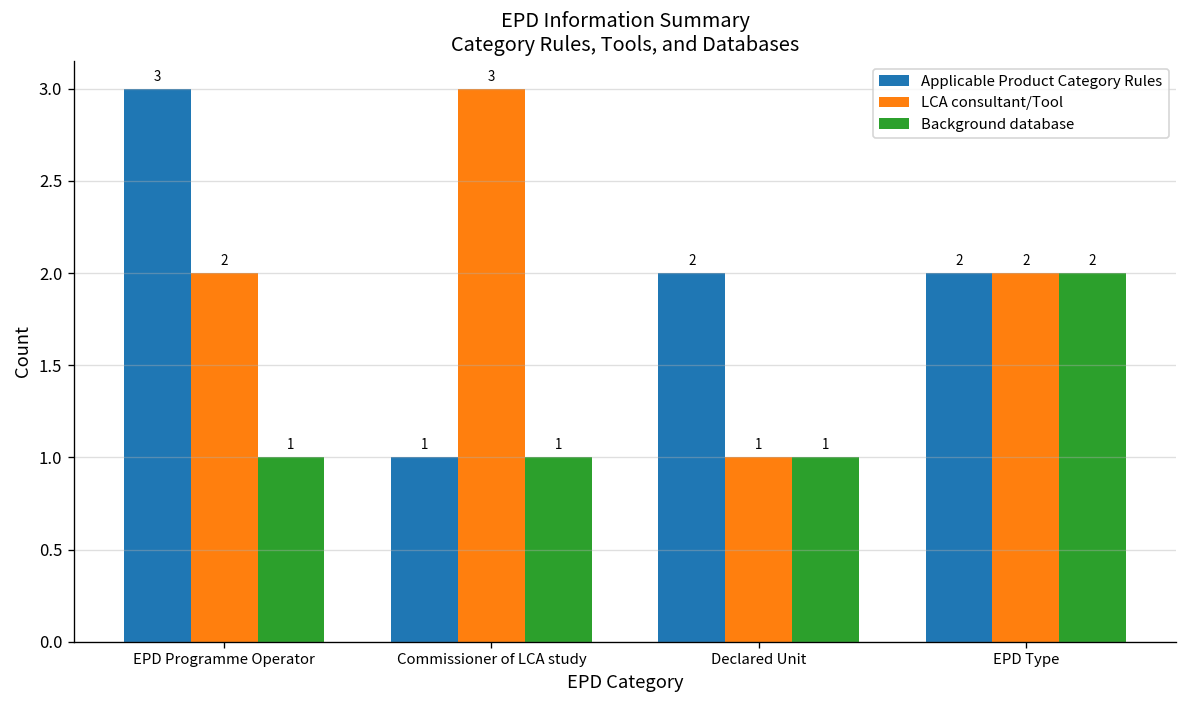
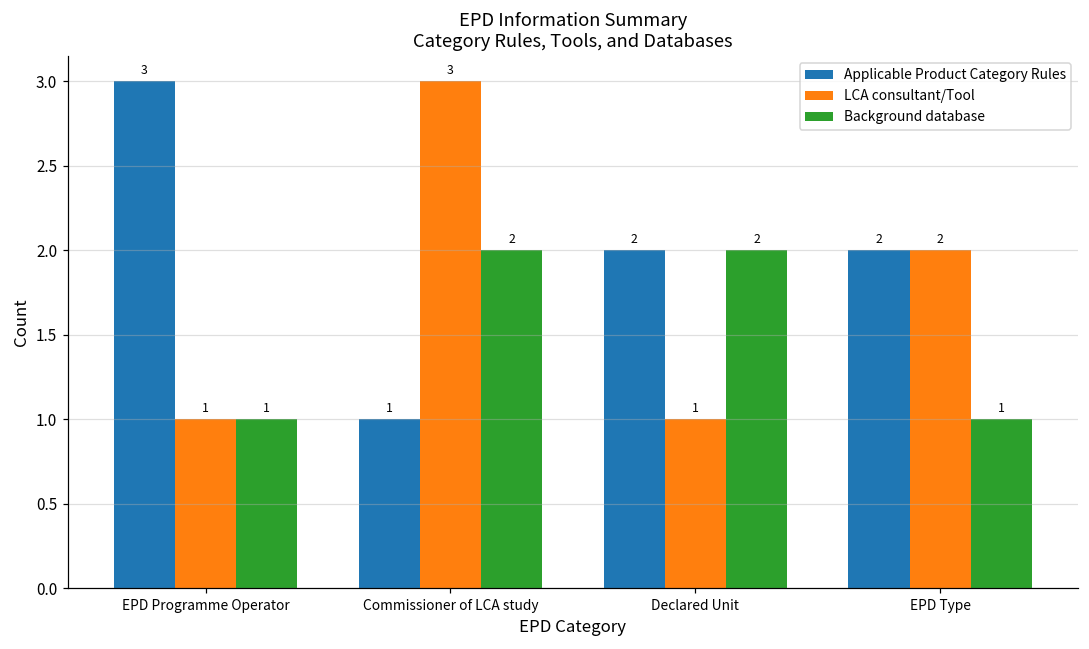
LCA consultant/Tool, EPD Programme Operator: 2 -> 1
Background database, Commissioner of LCA study: 1 -> 2
Background database, Declared Unit: 1 -> 2
Background database, EPD Type: 2 -> 1
